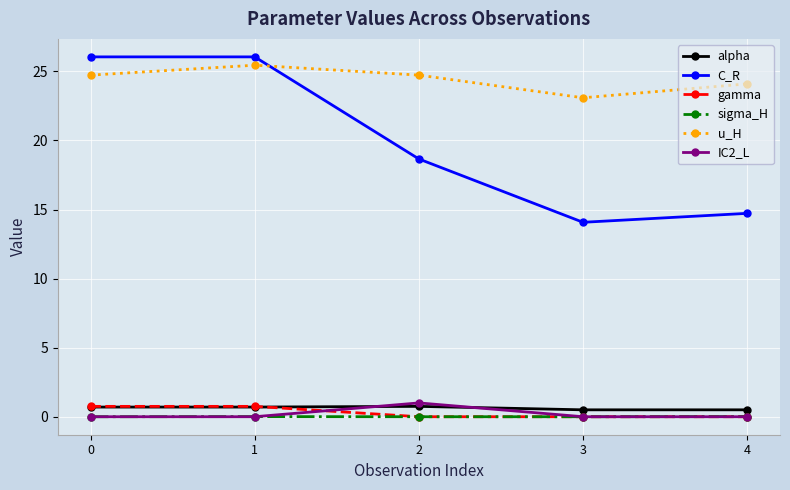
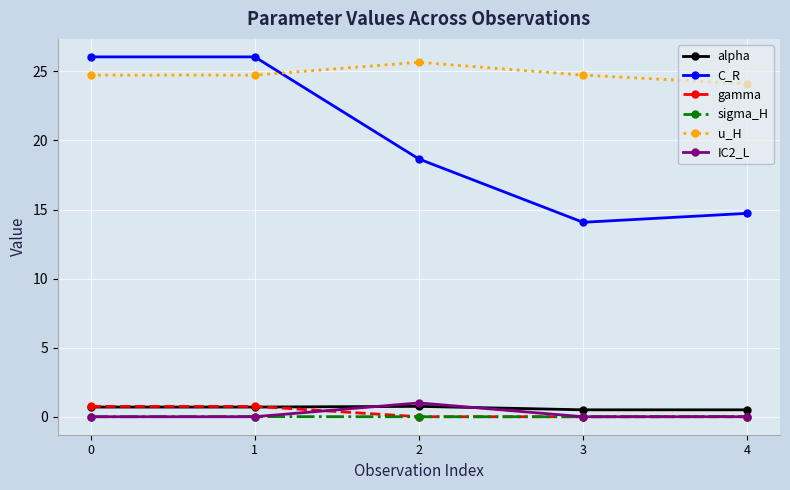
u_H, 1: 25.4 -> 24.7
u_H, 2: 24.7 -> 25.7
u_H, 3: 23.1 -> 24.7
